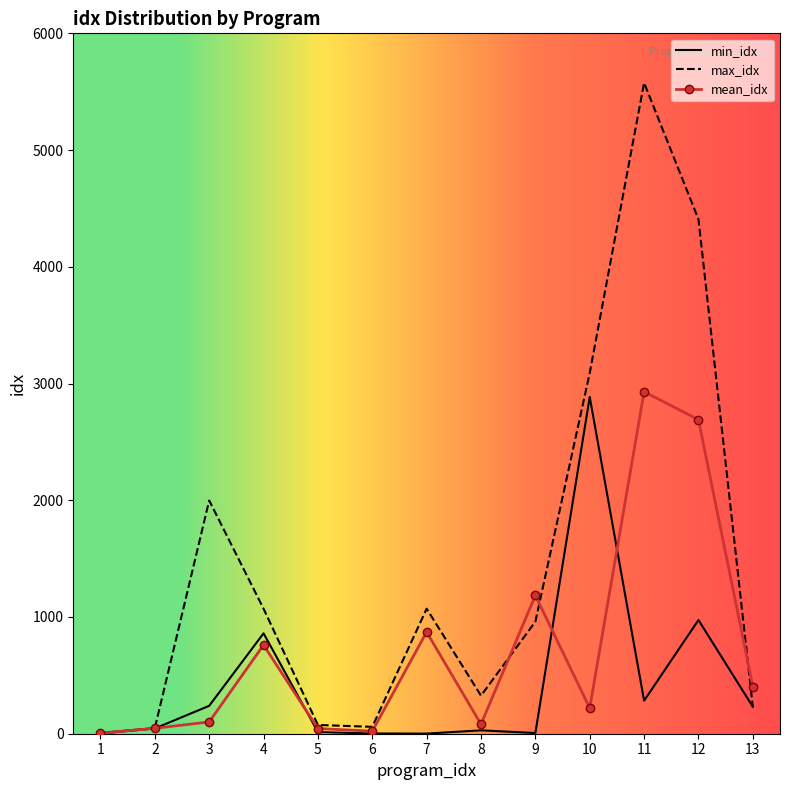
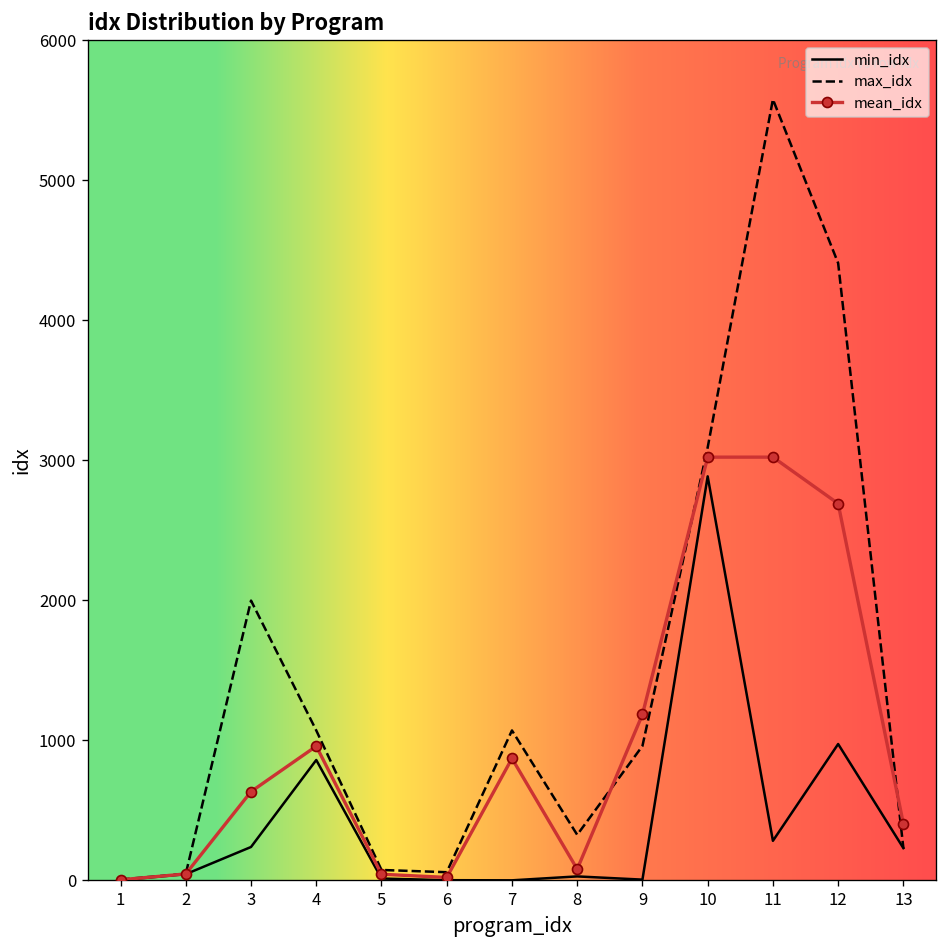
mean_idx, 3: 100 -> 630
mean_idx, 4: 760 -> 960
mean_idx, 10: 220 -> 3020
mean_idx, 11: 2930 -> 3020
